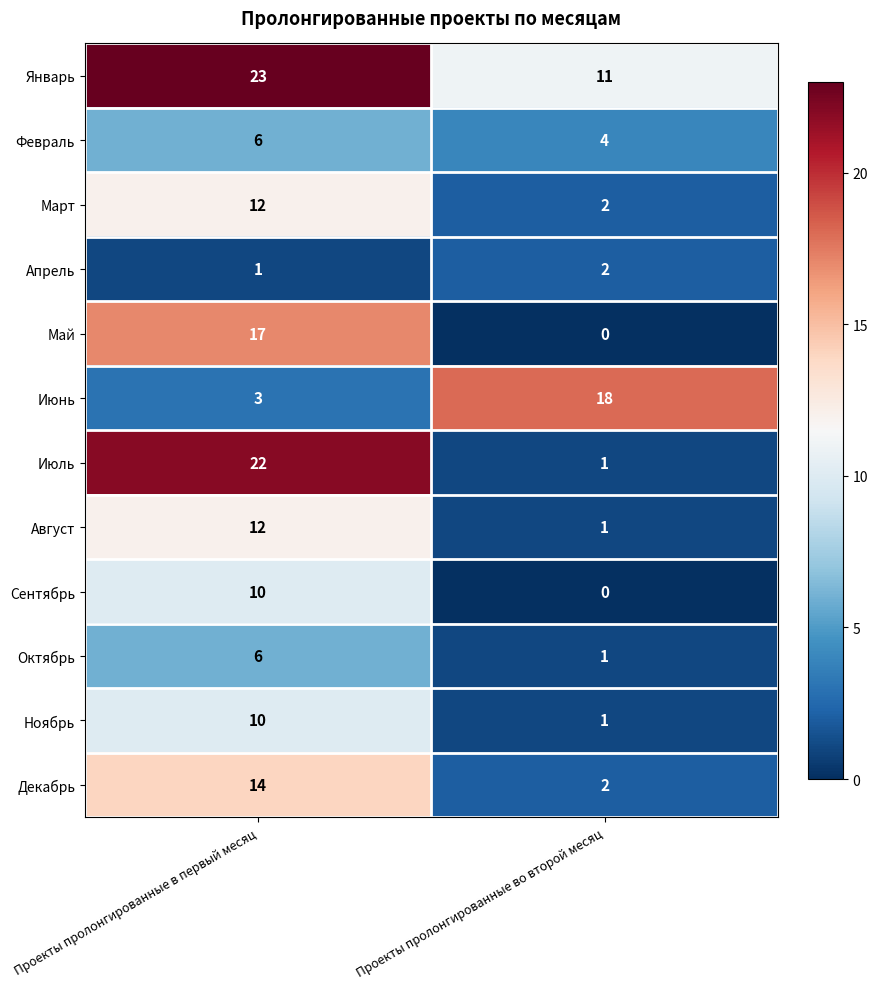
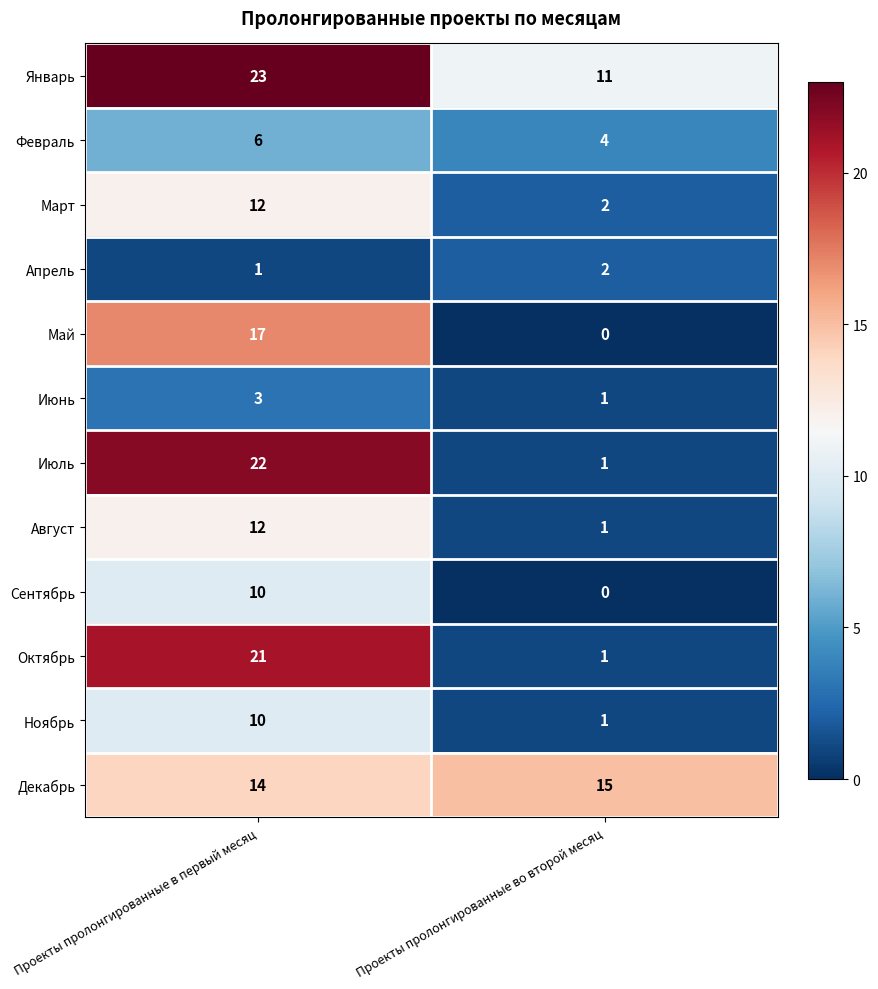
Июнь, Проекты пролонгированные во второй месяц: 18 -> 1
Октябрь, Проекты пролонгированные в первый месяц: 6 -> 21
Декабрь, Проекты пролонгированные во второй месяц: 2 -> 15
